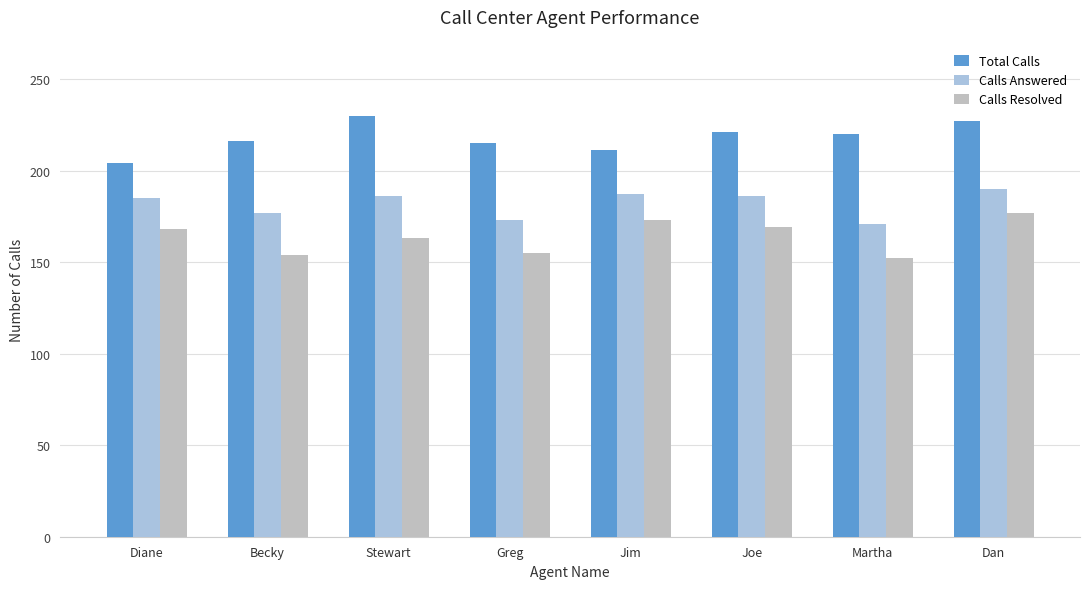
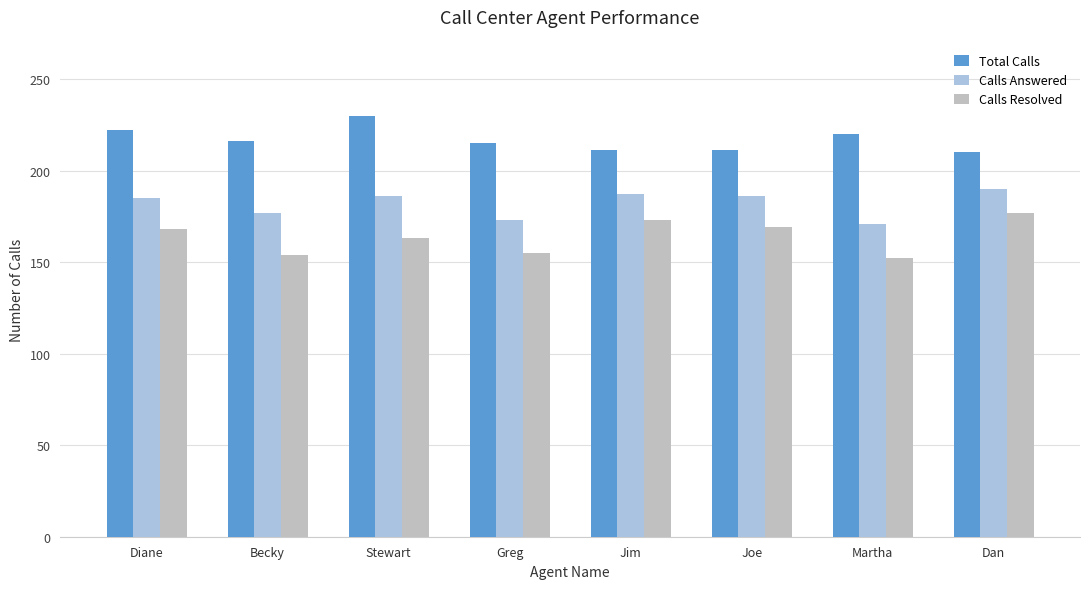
Total Calls, Diane: 204 -> 222
Total Calls, Joe: 221 -> 211
Total Calls, Dan: 227 -> 210
